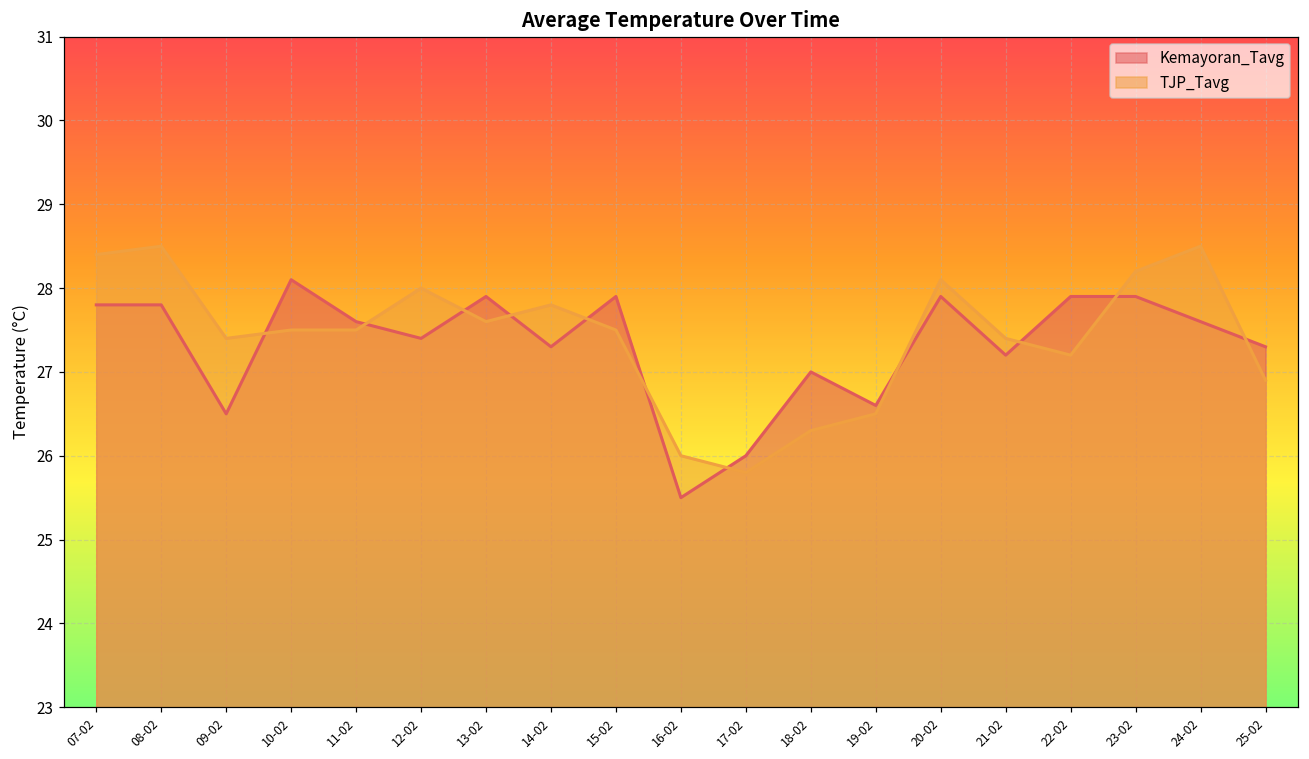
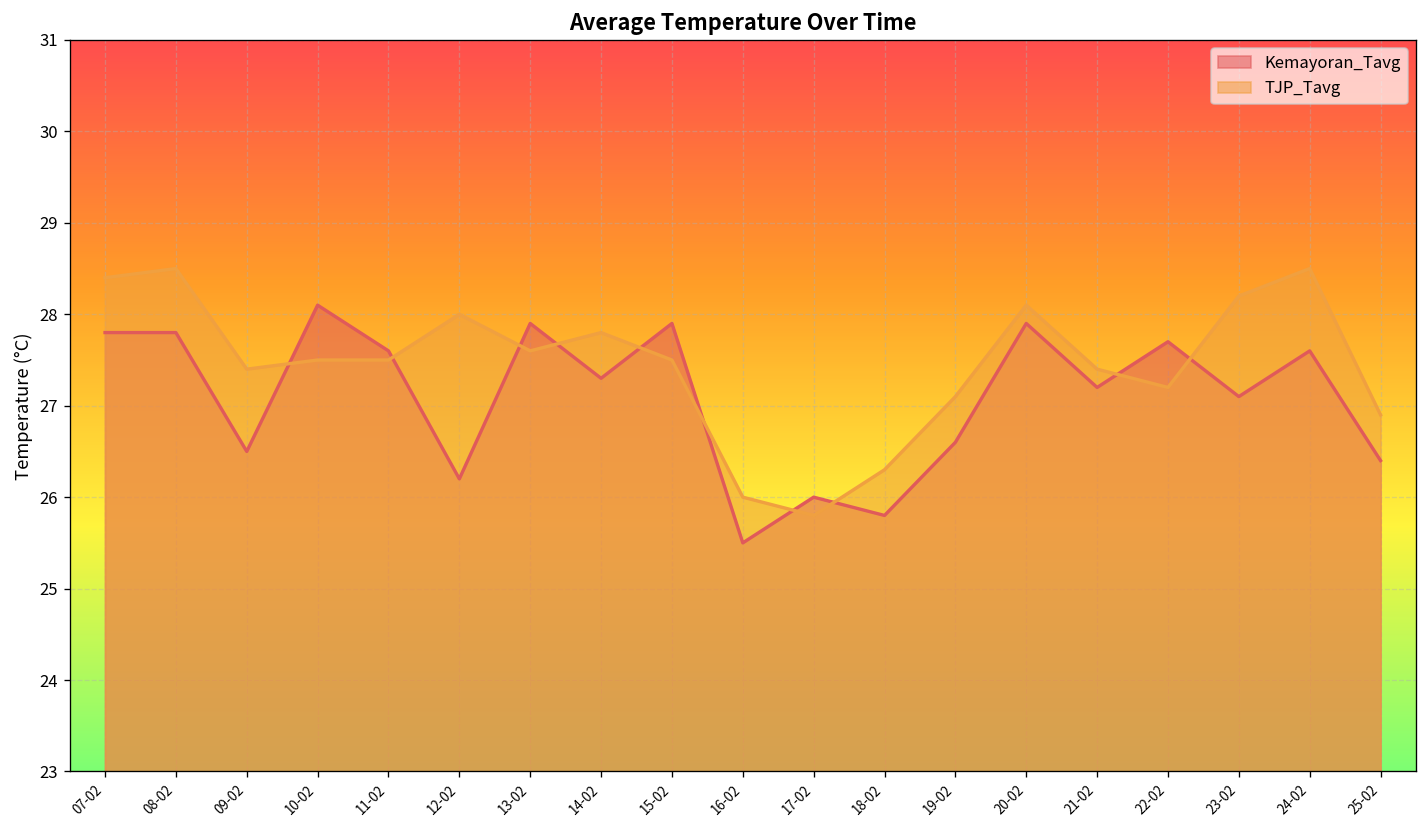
Kemayoran_Tavg, 12-02: 27.4 -> 26.2
Kemayoran_Tavg, 18-02: 27.0 -> 25.8
TJP_Tavg, 19-02: 26.5 -> 27.1
Kemayoran_Tavg, 22-02: 27.9 -> 27.7
Kemayoran_Tavg, 23-02: 27.9 -> 27.1
Kemayoran_Tavg, 25-02: 27.3 -> 26.4
